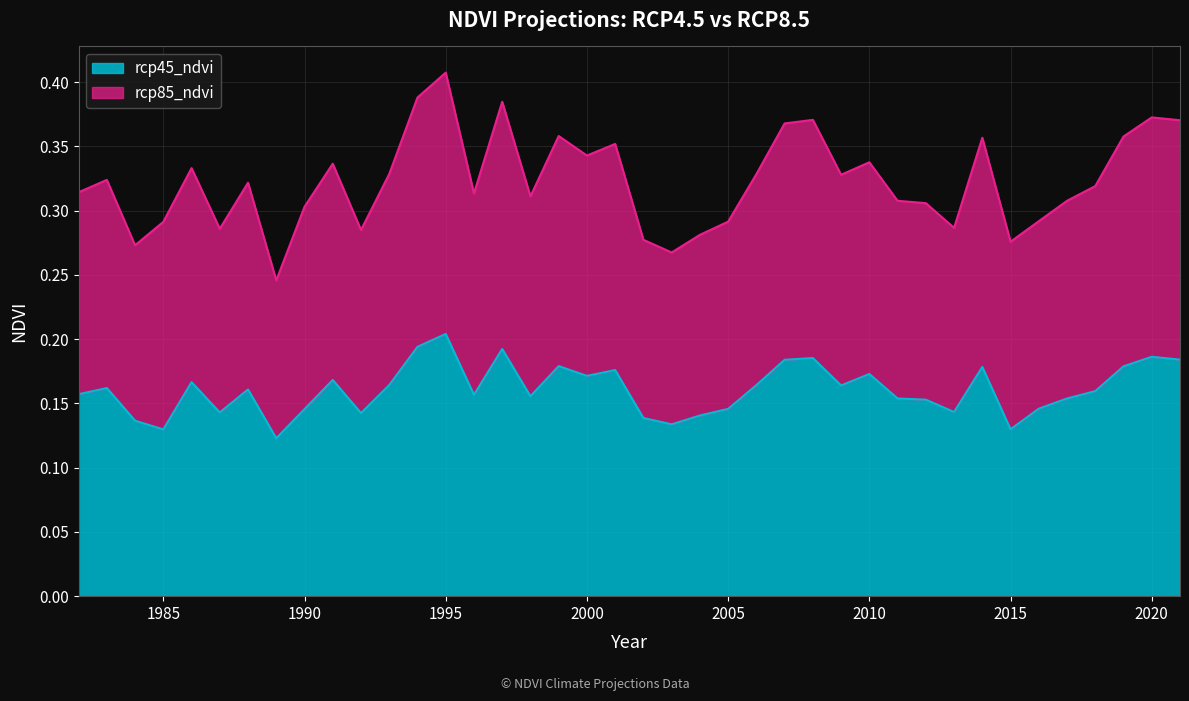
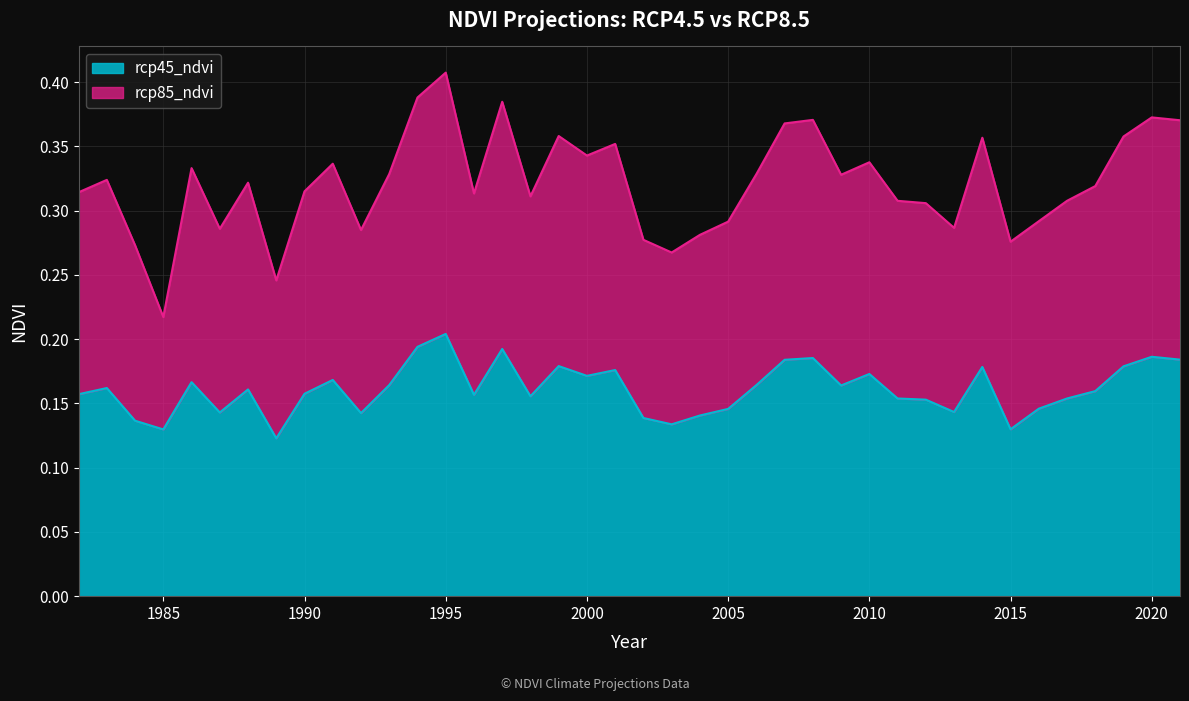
rcp85_ndvi, 1985: 0.161 -> 0.087
rcp45_ndvi, 1990: 0.145 -> 0.157
